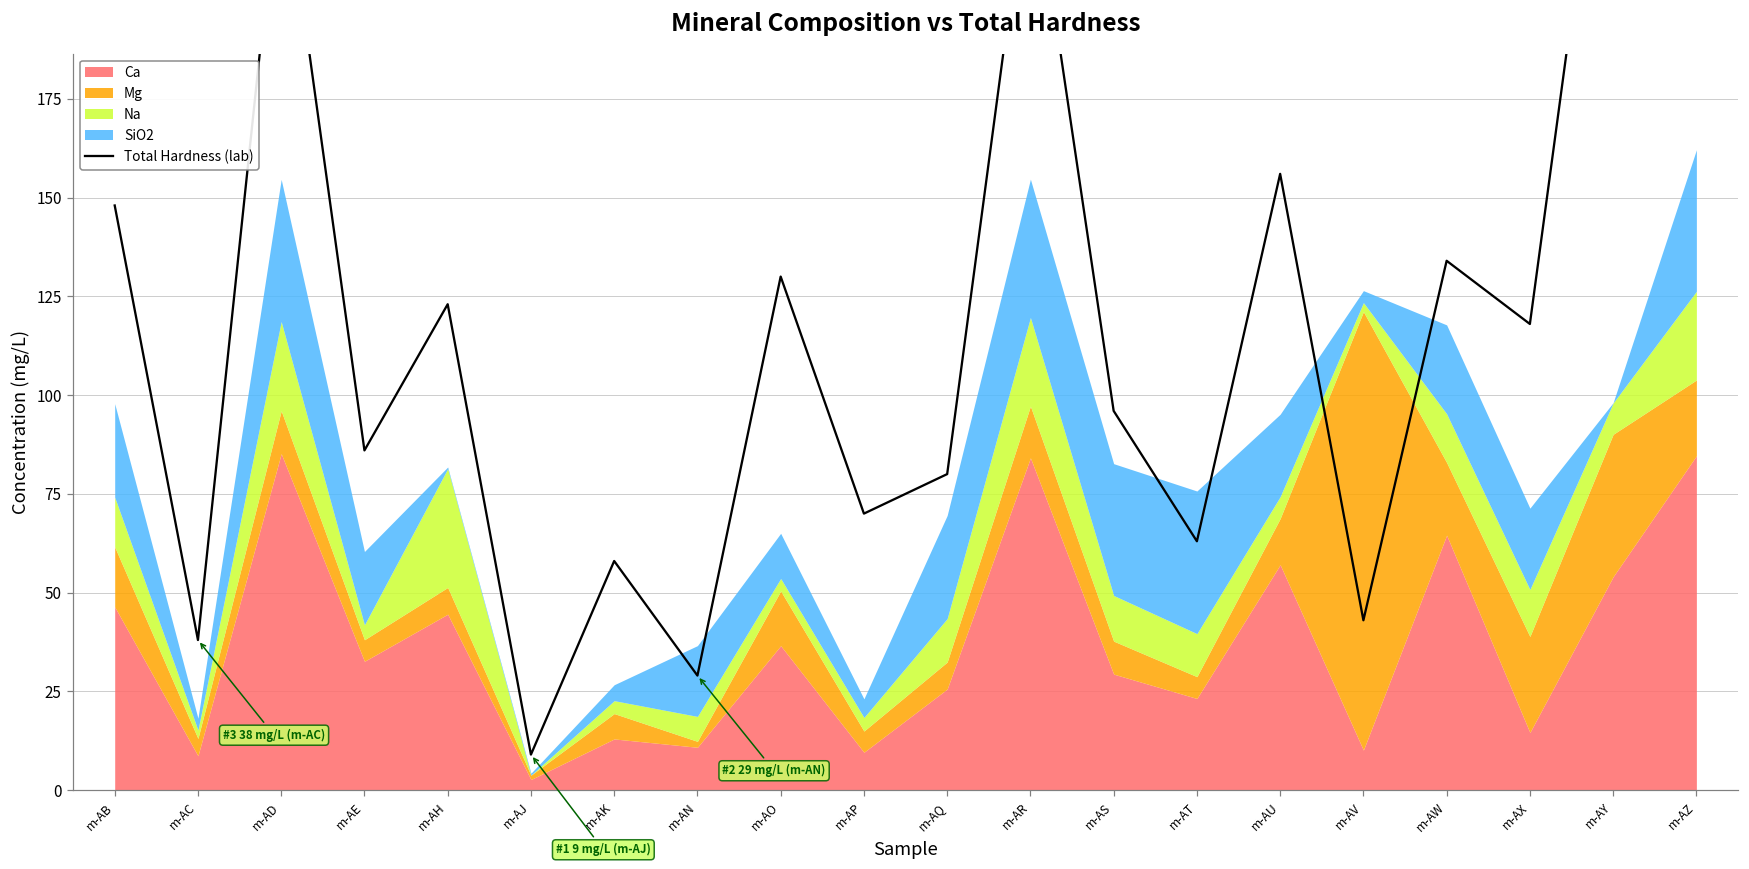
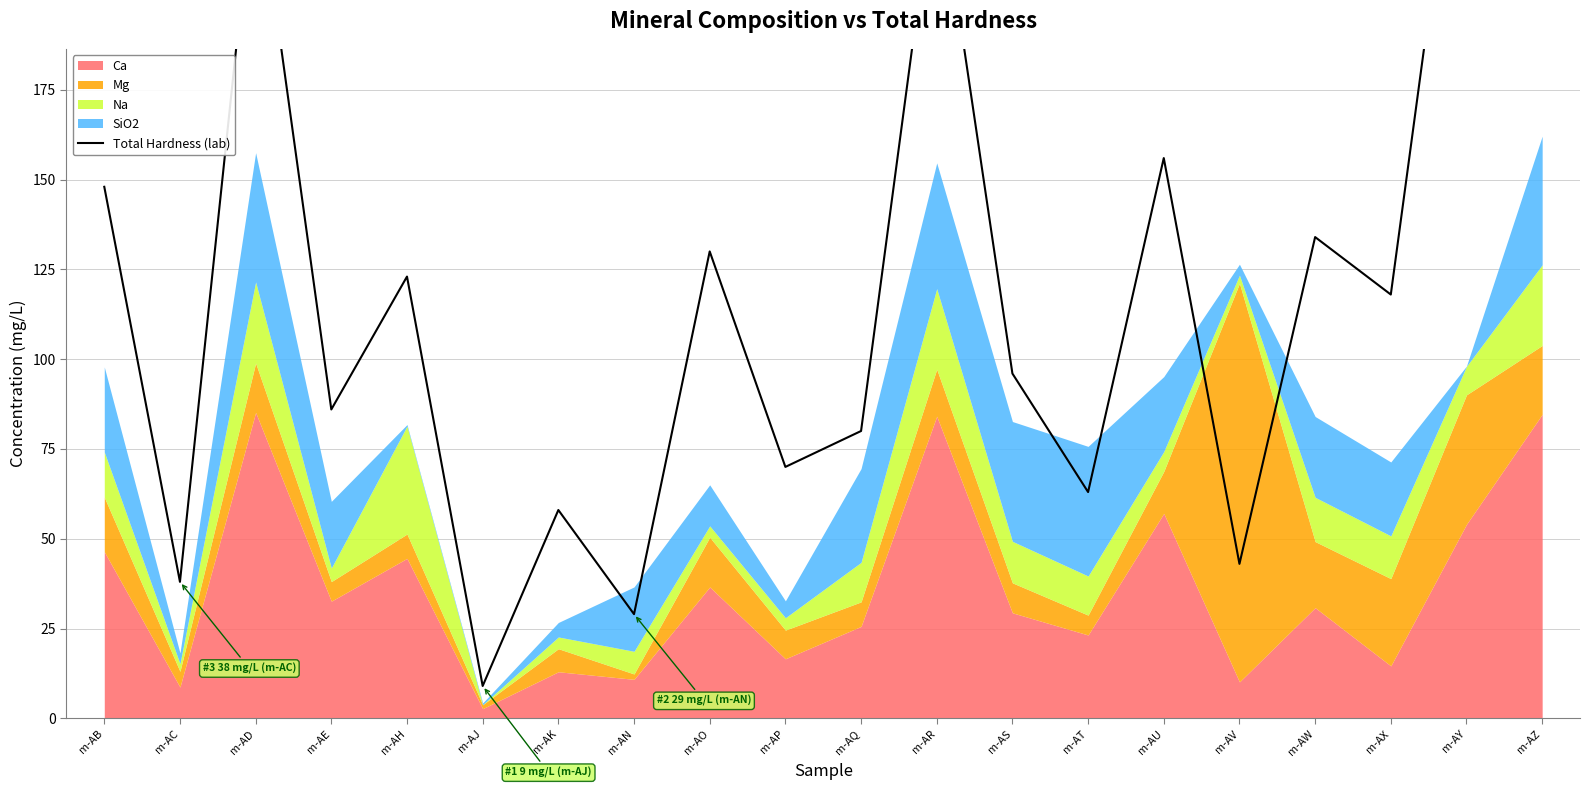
Mg, m-AD: 11 -> 14
Ca, m-AP: 10 -> 17
Mg, m-AP: 5 -> 8
Ca, m-AW: 65 -> 31
